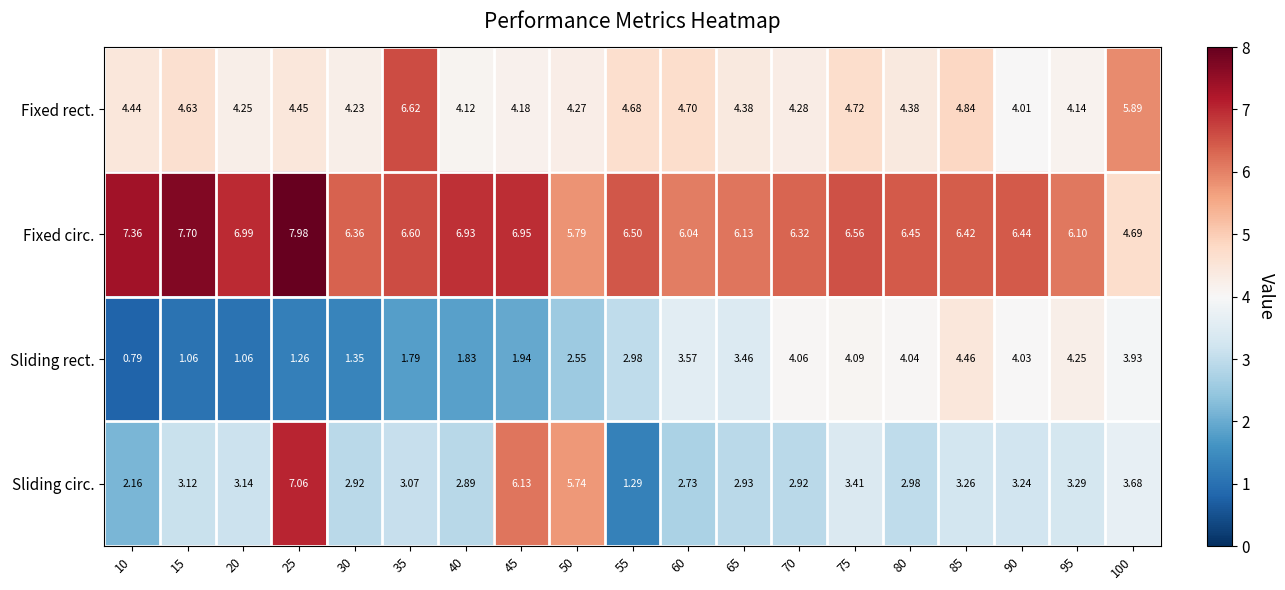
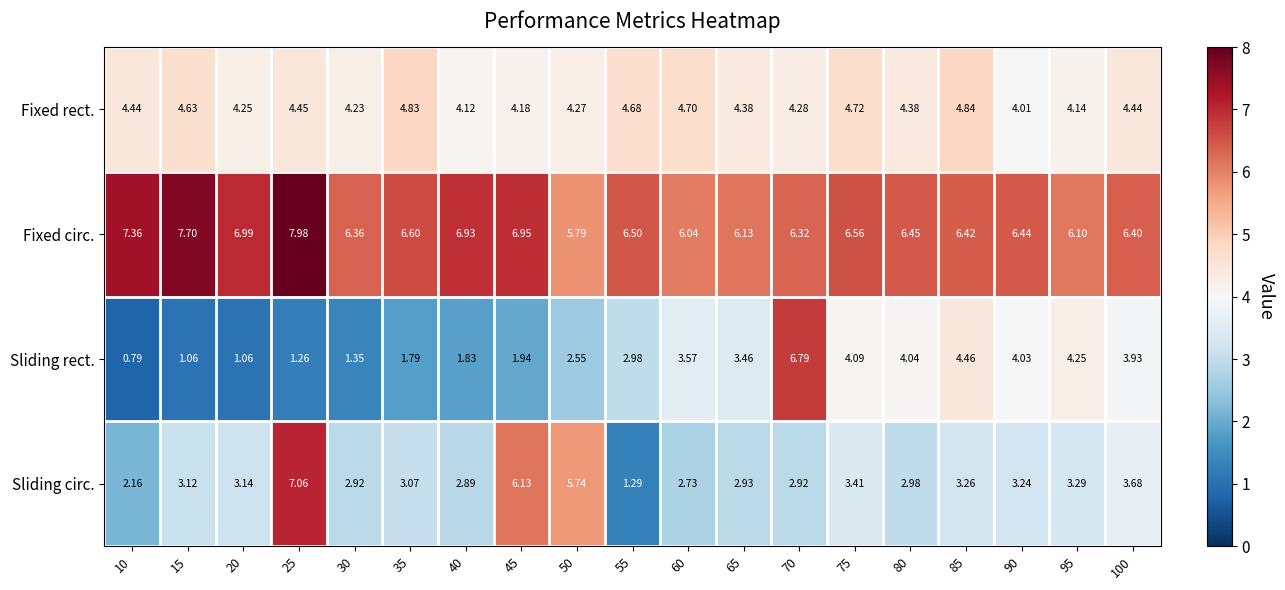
Fixed rect., 35: 6.62 -> 4.83
Fixed rect., 100: 5.89 -> 4.44
Fixed circ., 100: 4.69 -> 6.40
Sliding rect., 70: 4.06 -> 6.79
